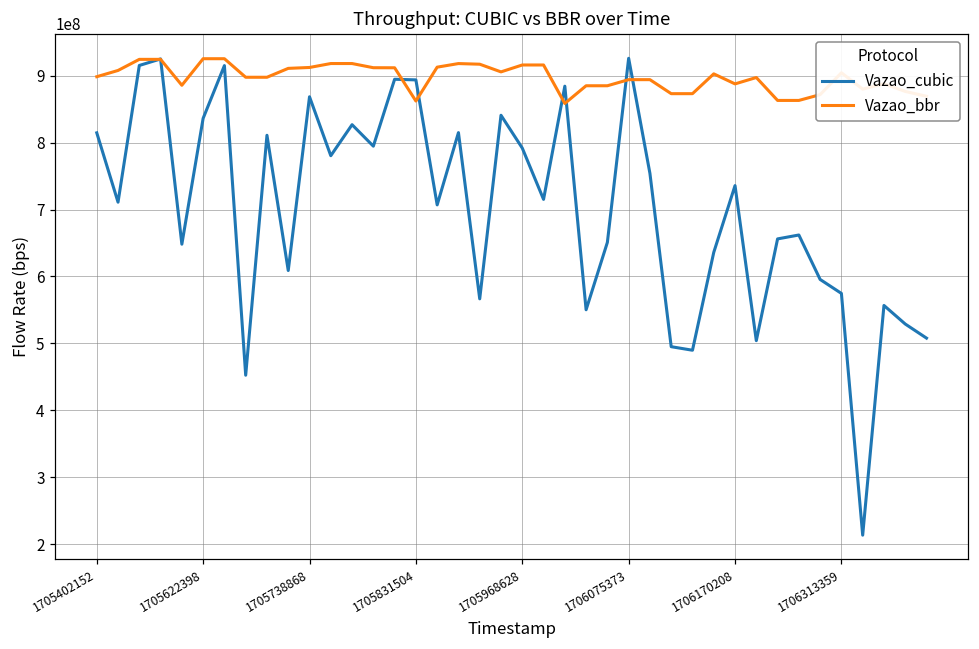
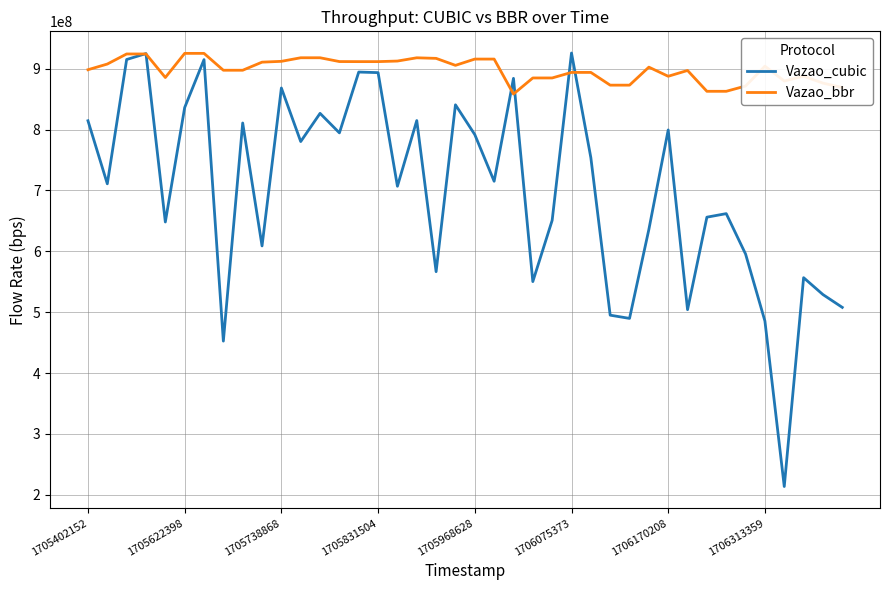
Vazao_bbr, 1705831504: 860000000 -> 910000000
Vazao_cubic, 1706170208: 740000000 -> 800000000
Vazao_cubic, 1706313359: 570000000 -> 490000000
